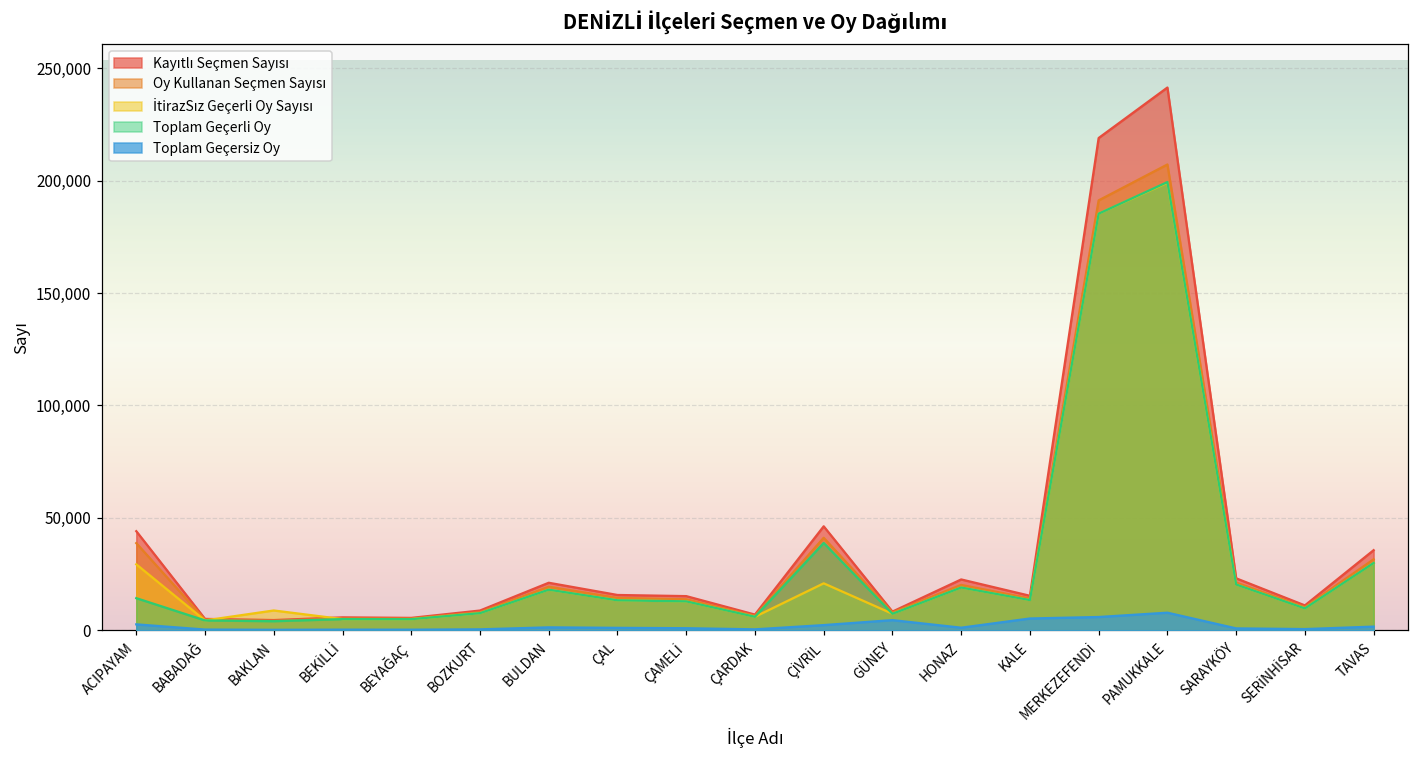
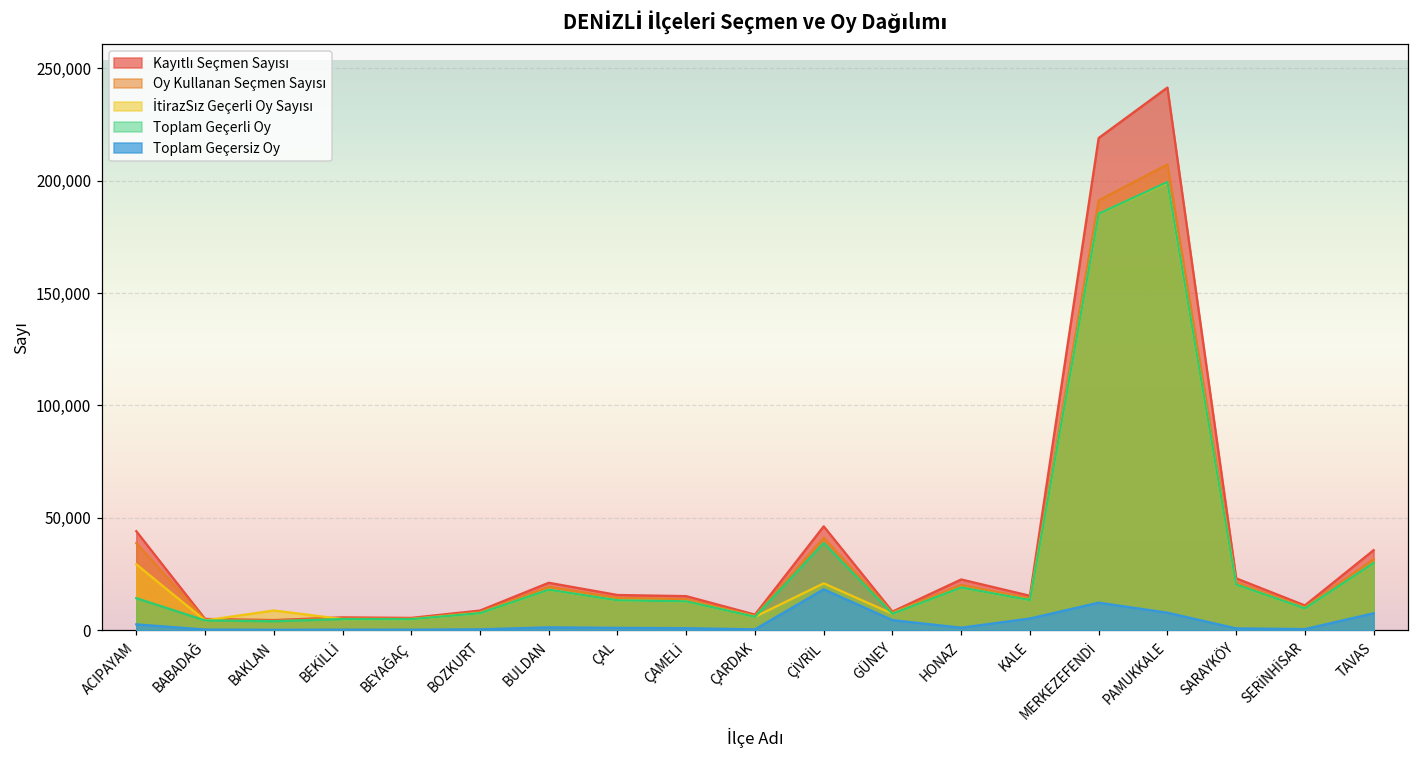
Toplam Geçersiz Oy, ÇİVRİL: 2,000 -> 18,000
Toplam Geçersiz Oy, MERKEZEFENDİ: 6,000 -> 12,000
Toplam Geçersiz Oy, TAVAS: 2,000 -> 8,000
